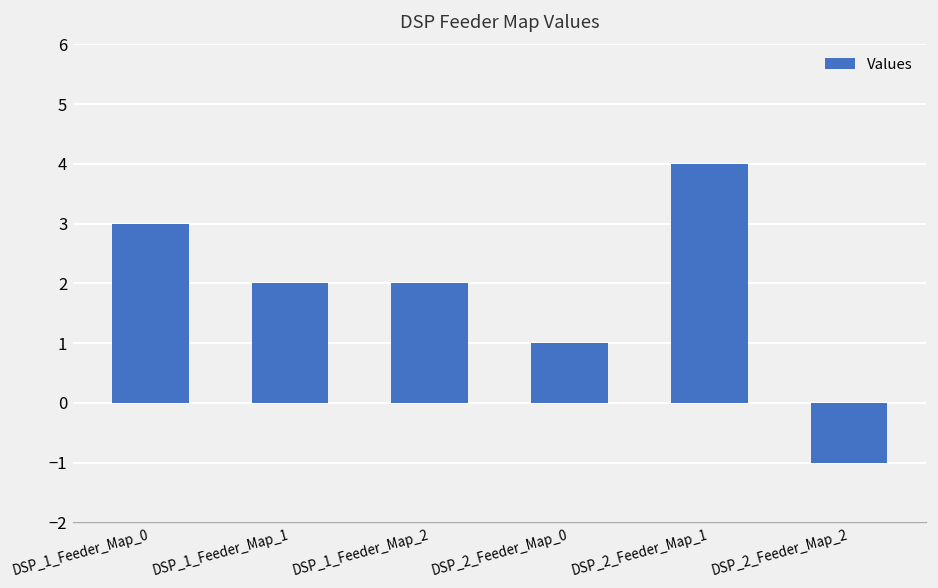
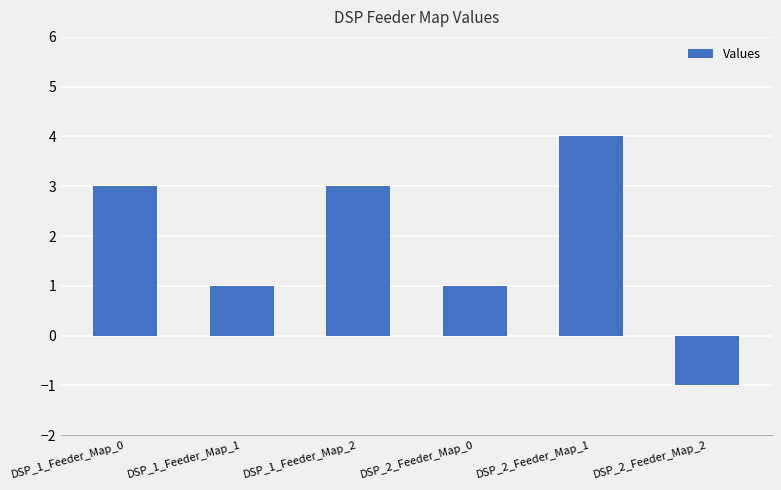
DSP_1_Feeder_Map_1: 2 -> 1
DSP_1_Feeder_Map_2: 2 -> 3
